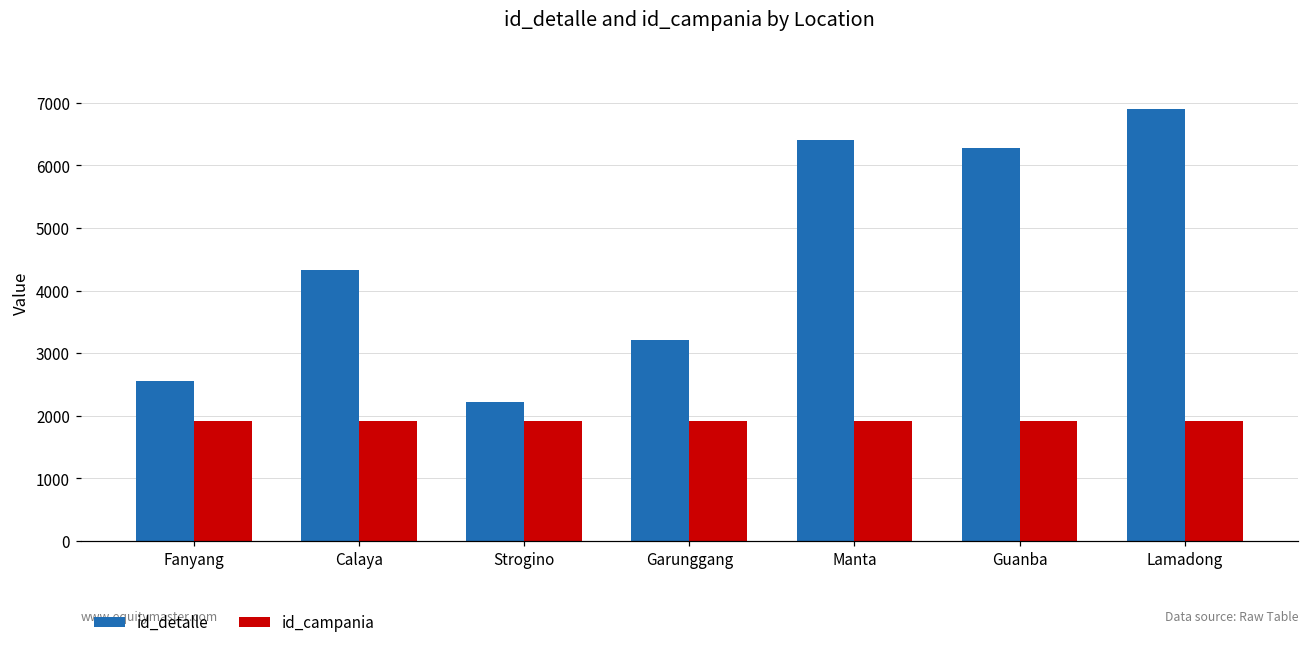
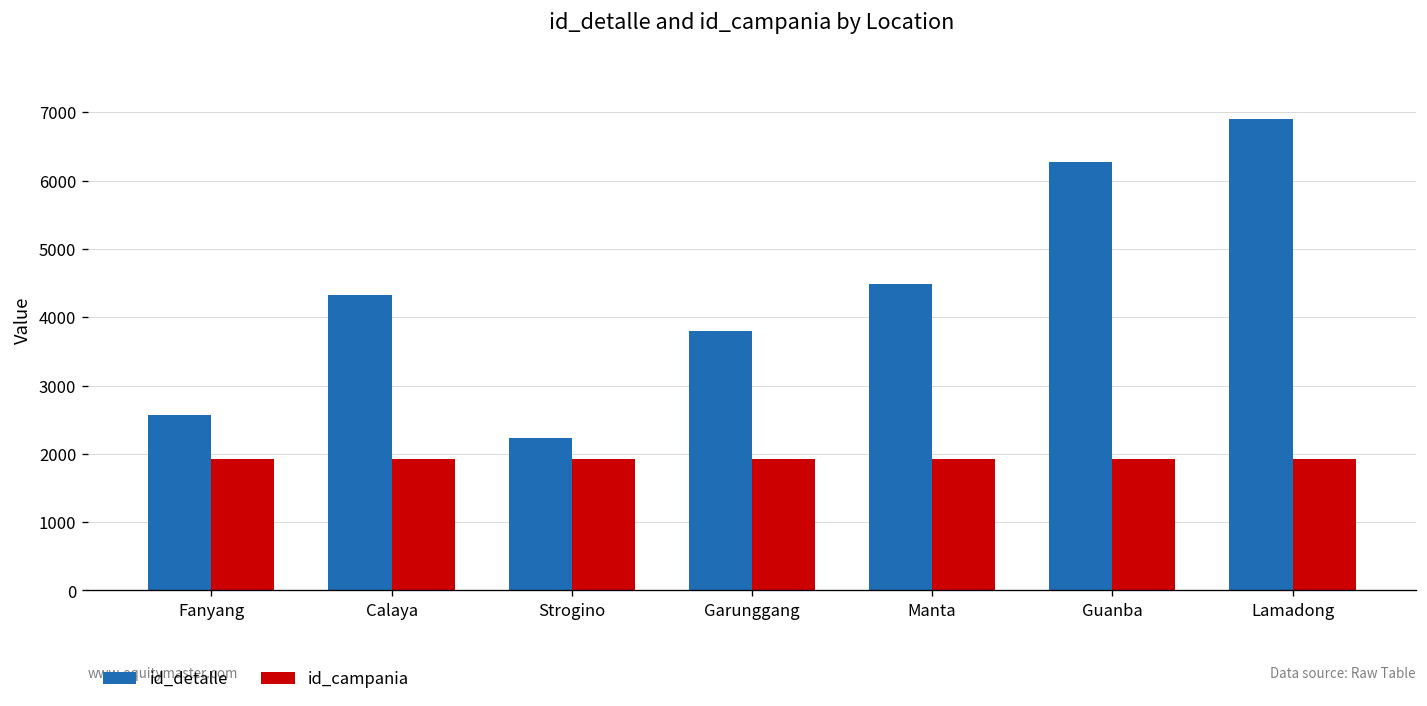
id_detalle, Garunggang: 3200 -> 3800
id_detalle, Manta: 6400 -> 4500
